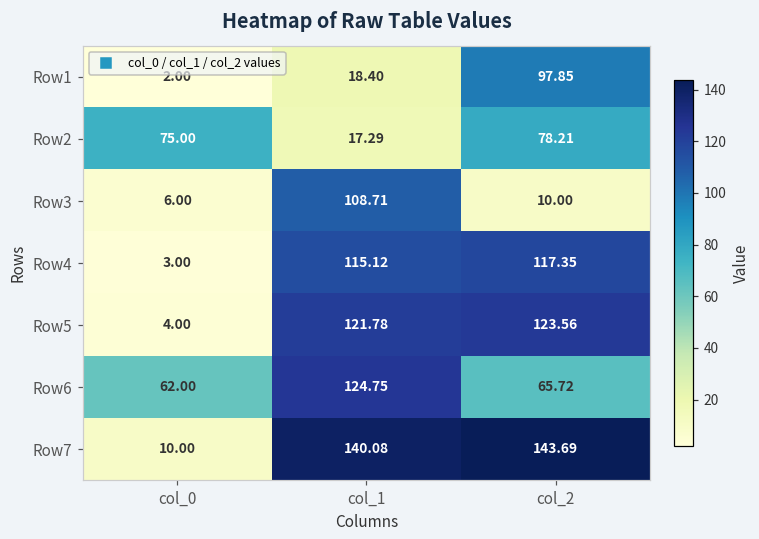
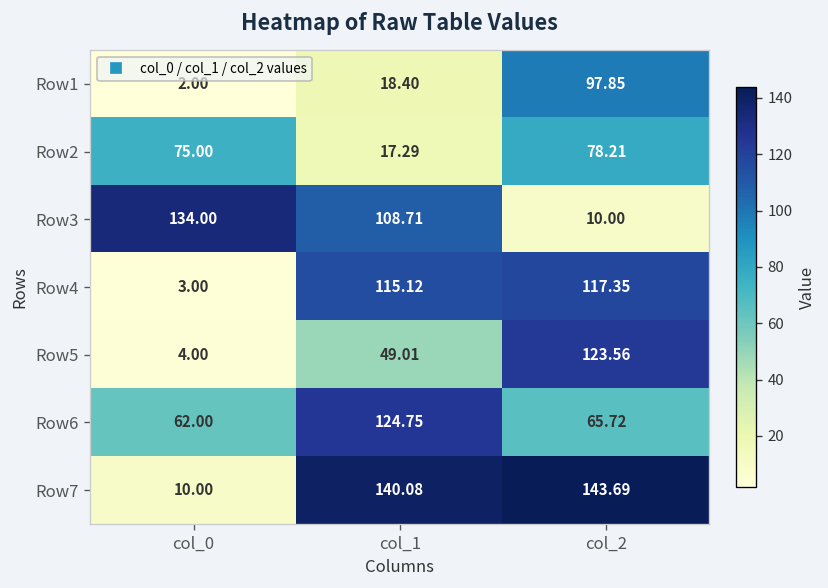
Row3, col_0: 6.00 -> 134.00
Row5, col_1: 121.78 -> 49.01
